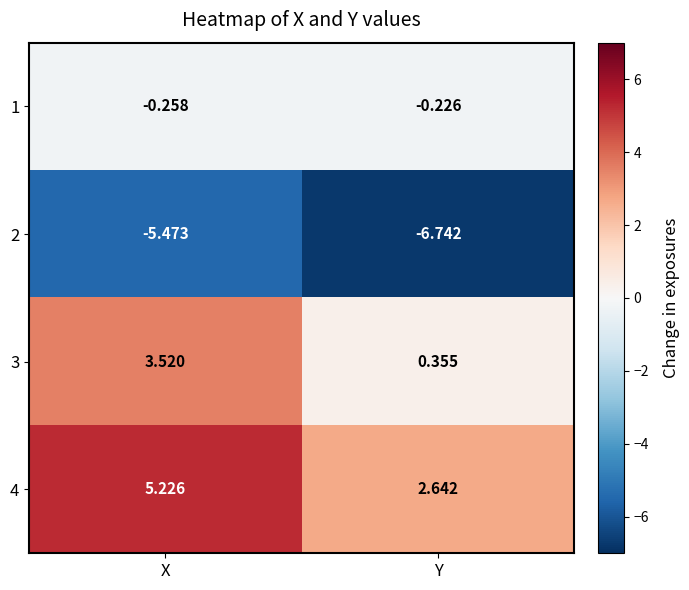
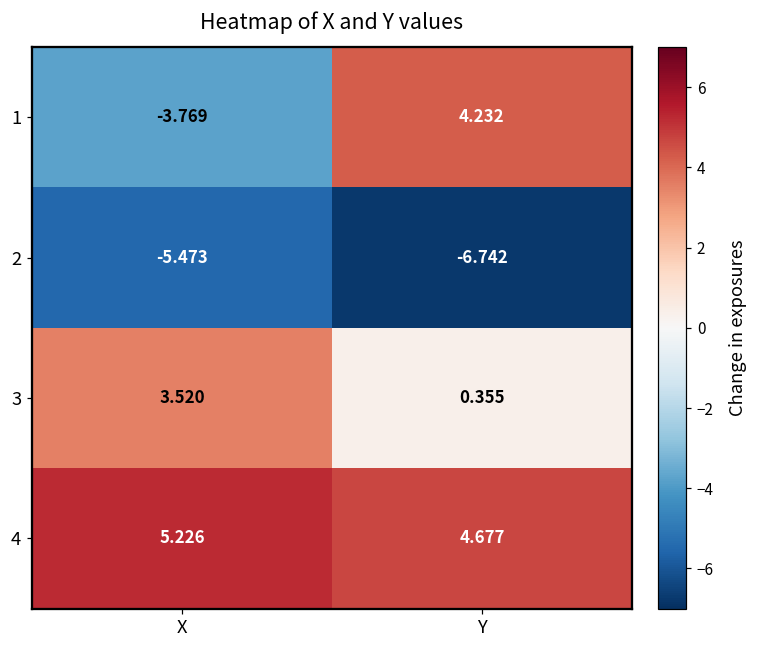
1, X: -0.258 -> -3.769
1, Y: -0.226 -> 4.232
4, Y: 2.642 -> 4.677
